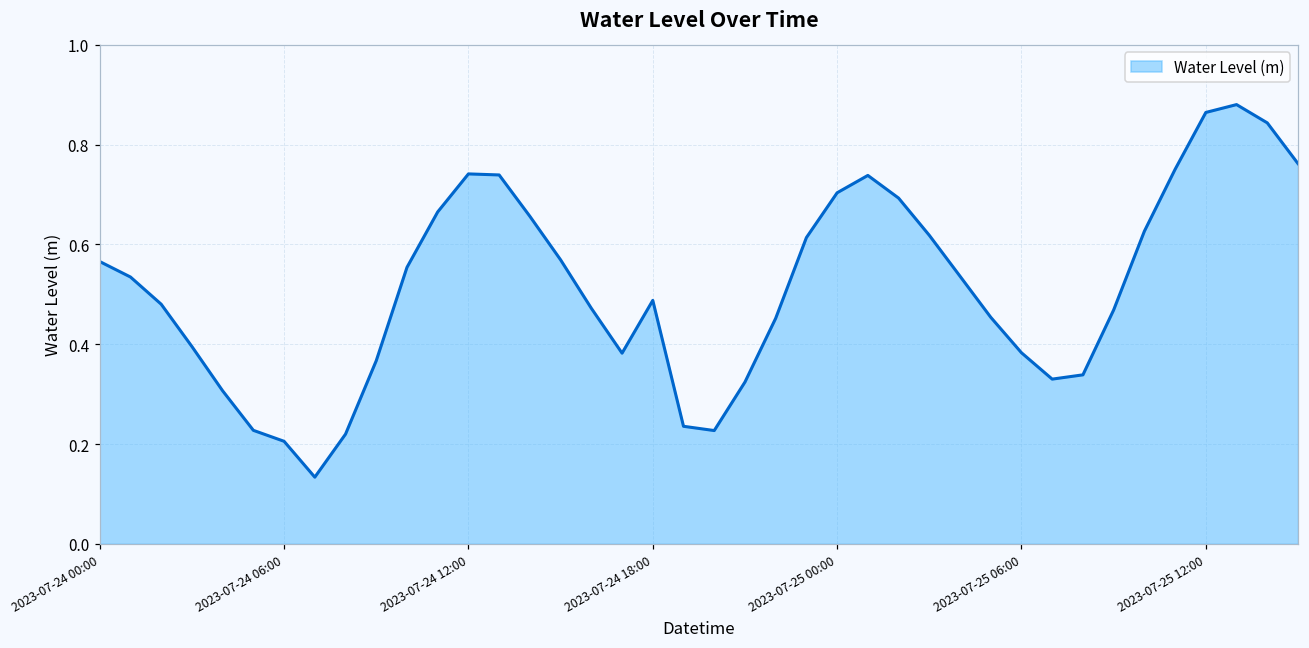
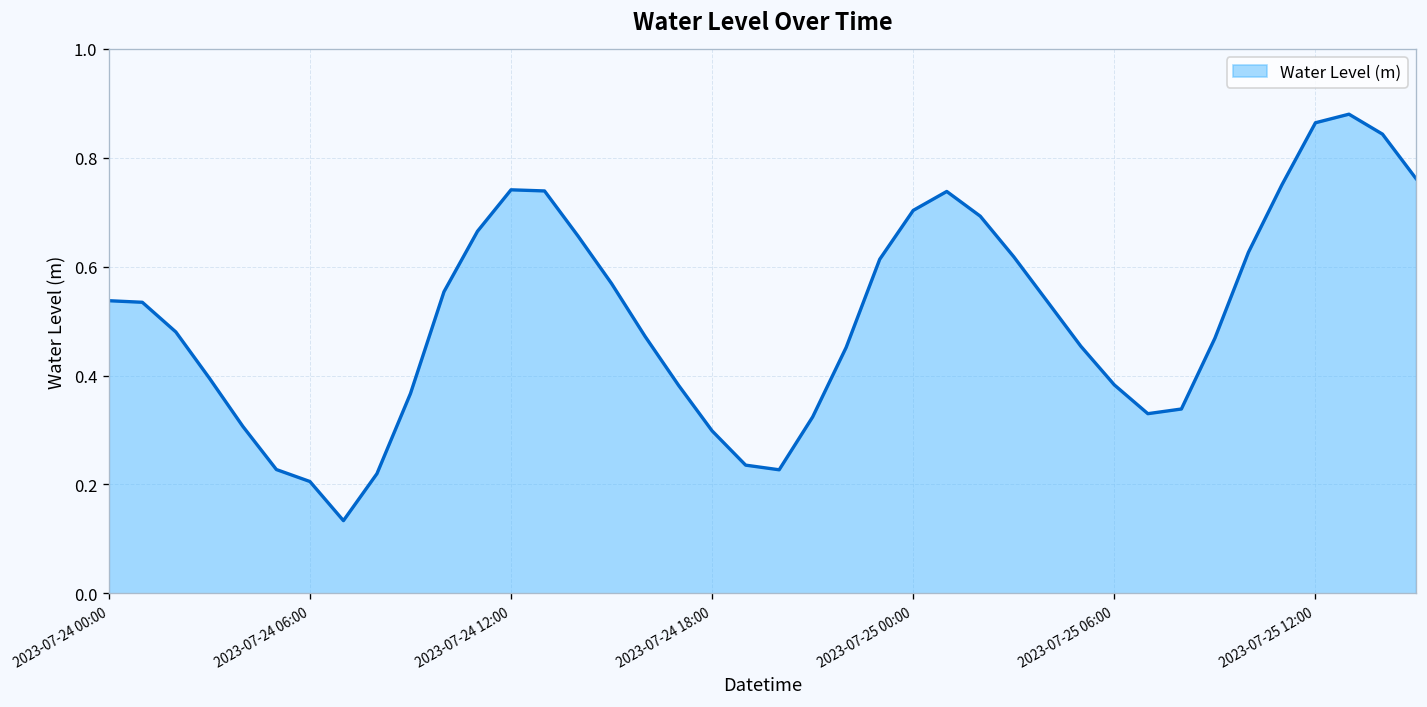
2023-07-24 00:00: 0.57 -> 0.54
2023-07-24 18:00: 0.49 -> 0.30
